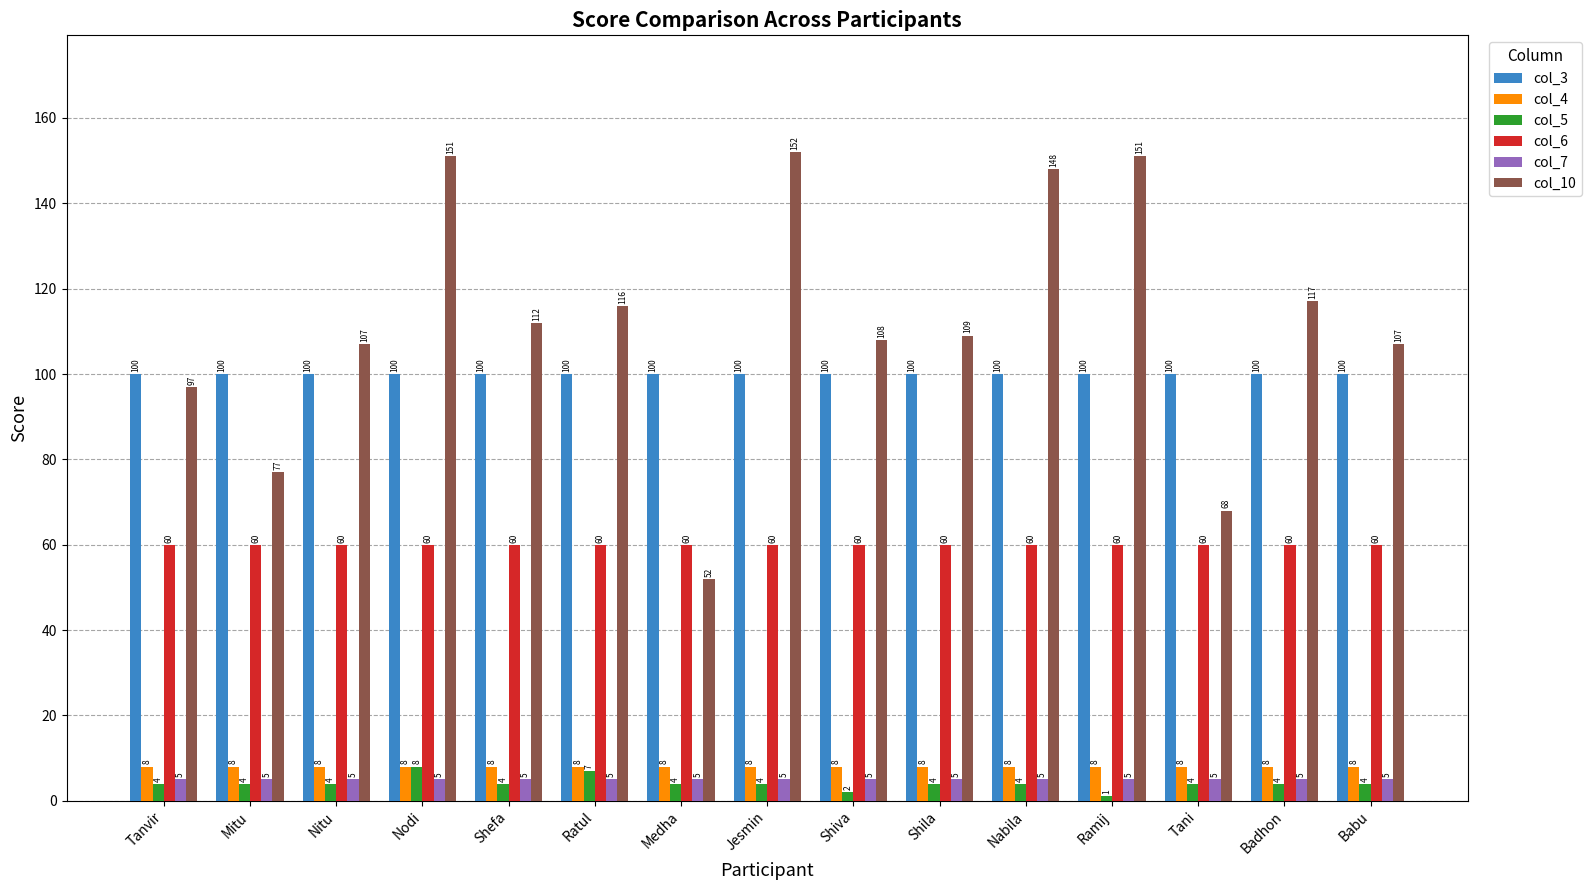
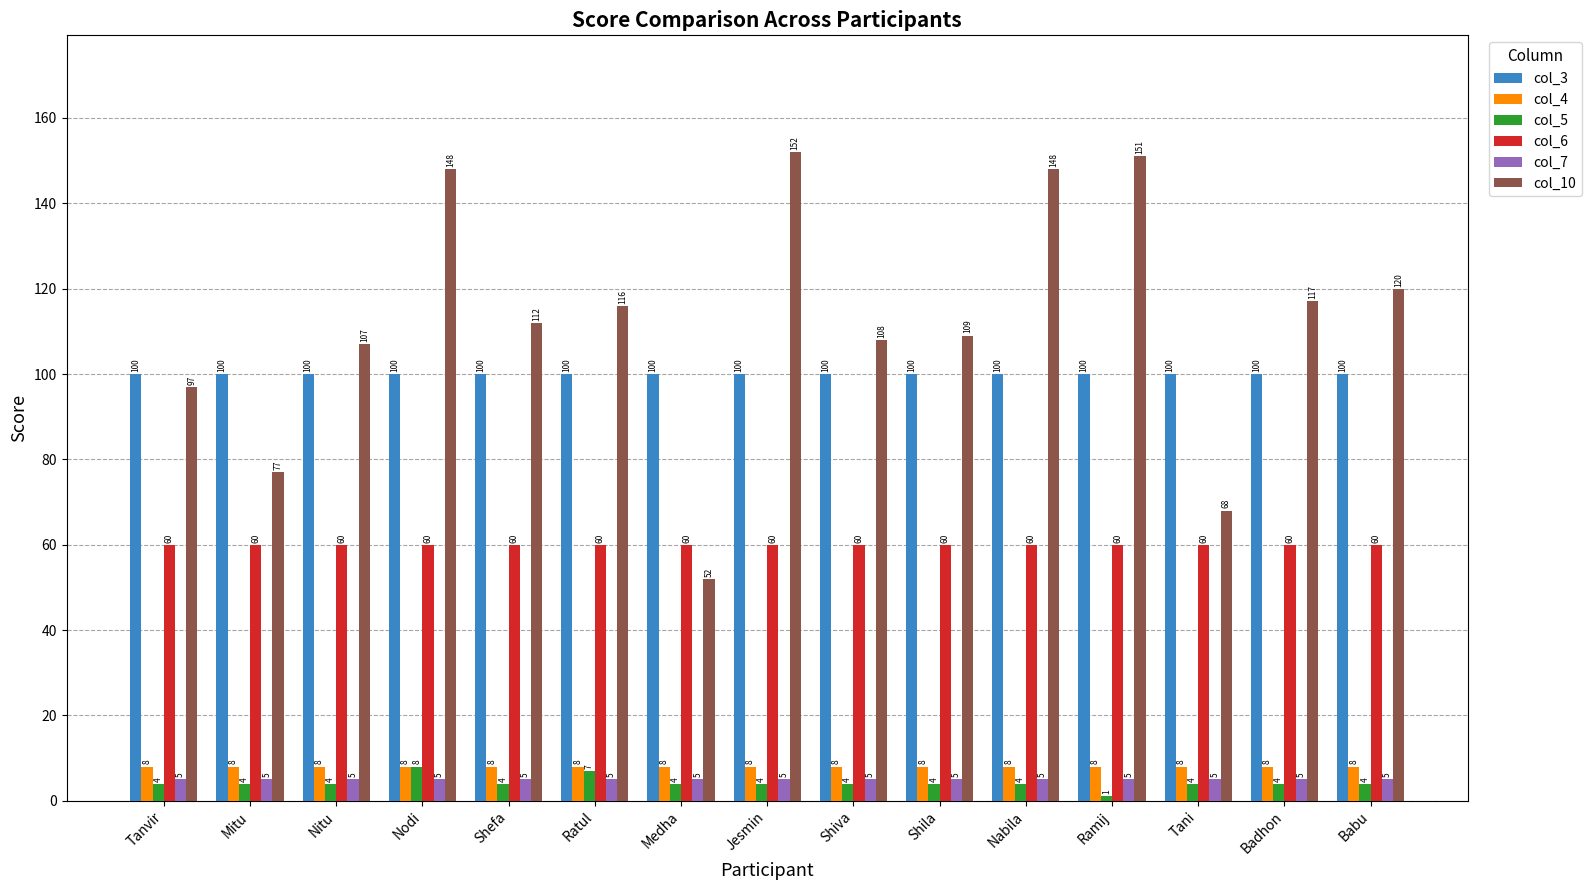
col_10, Nodi: 151 -> 148
col_5, Shiva: 2 -> 4
col_10, Babu: 107 -> 120
